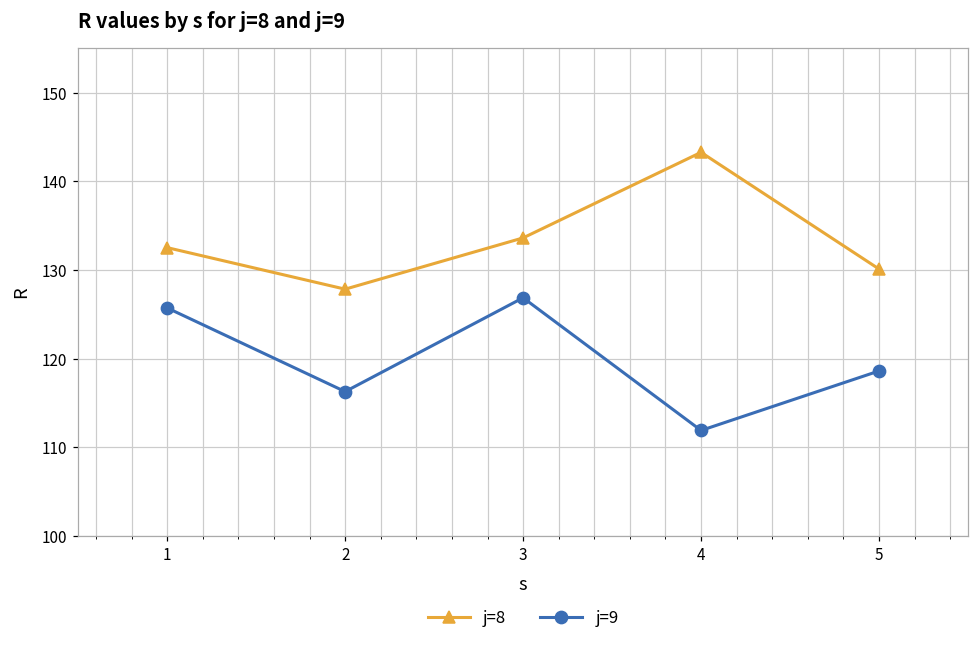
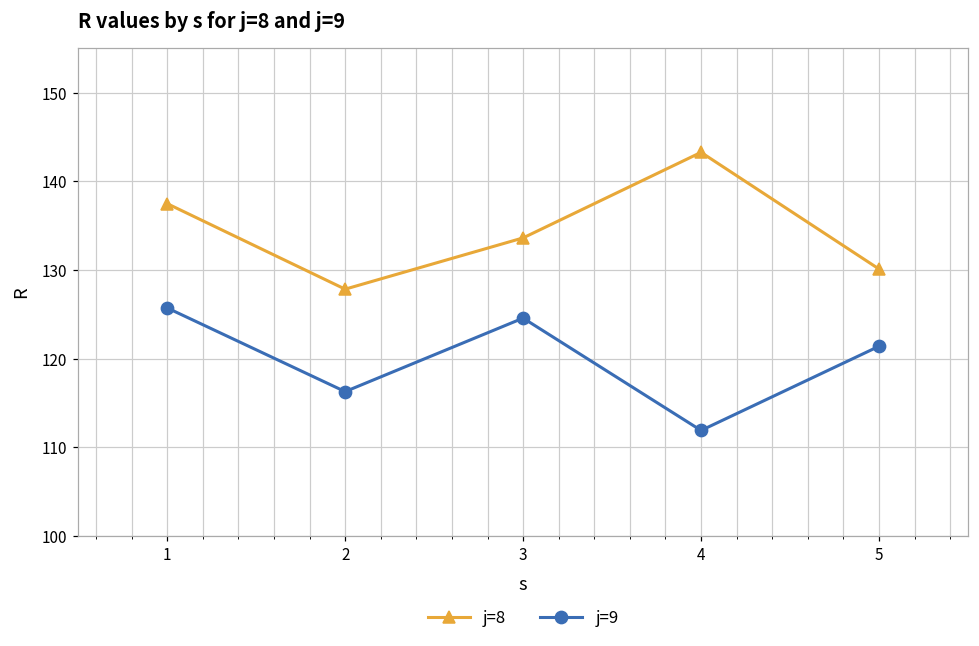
j=8, 1: 133 -> 137
j=9, 3: 127 -> 125
j=9, 5: 119 -> 121
